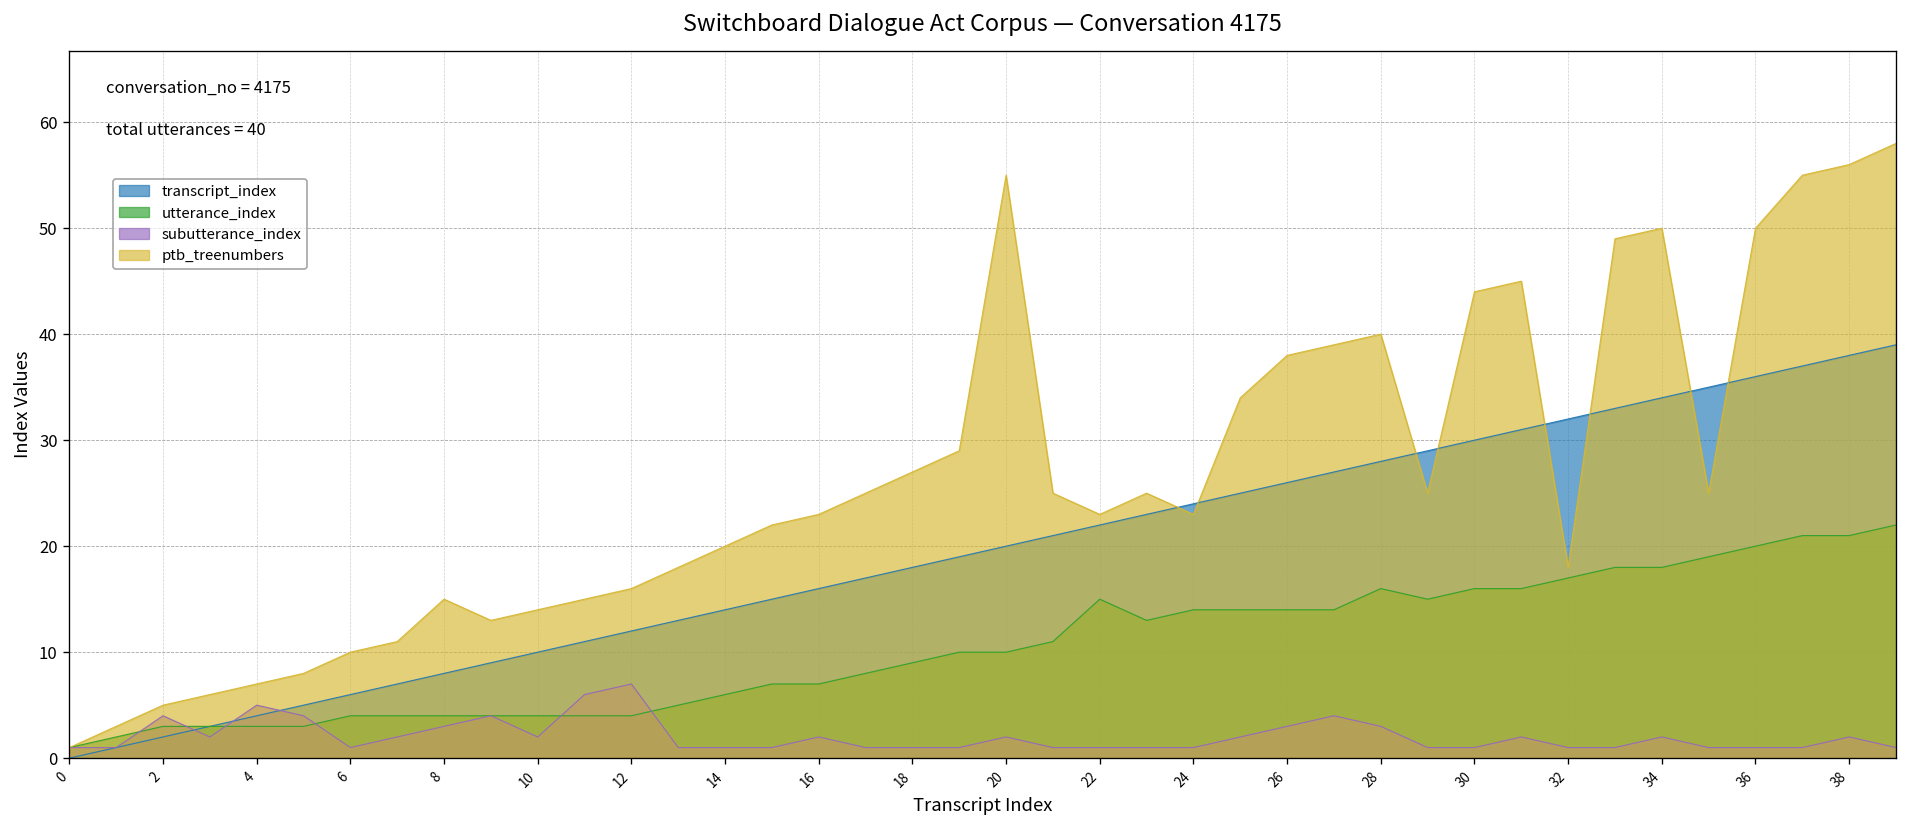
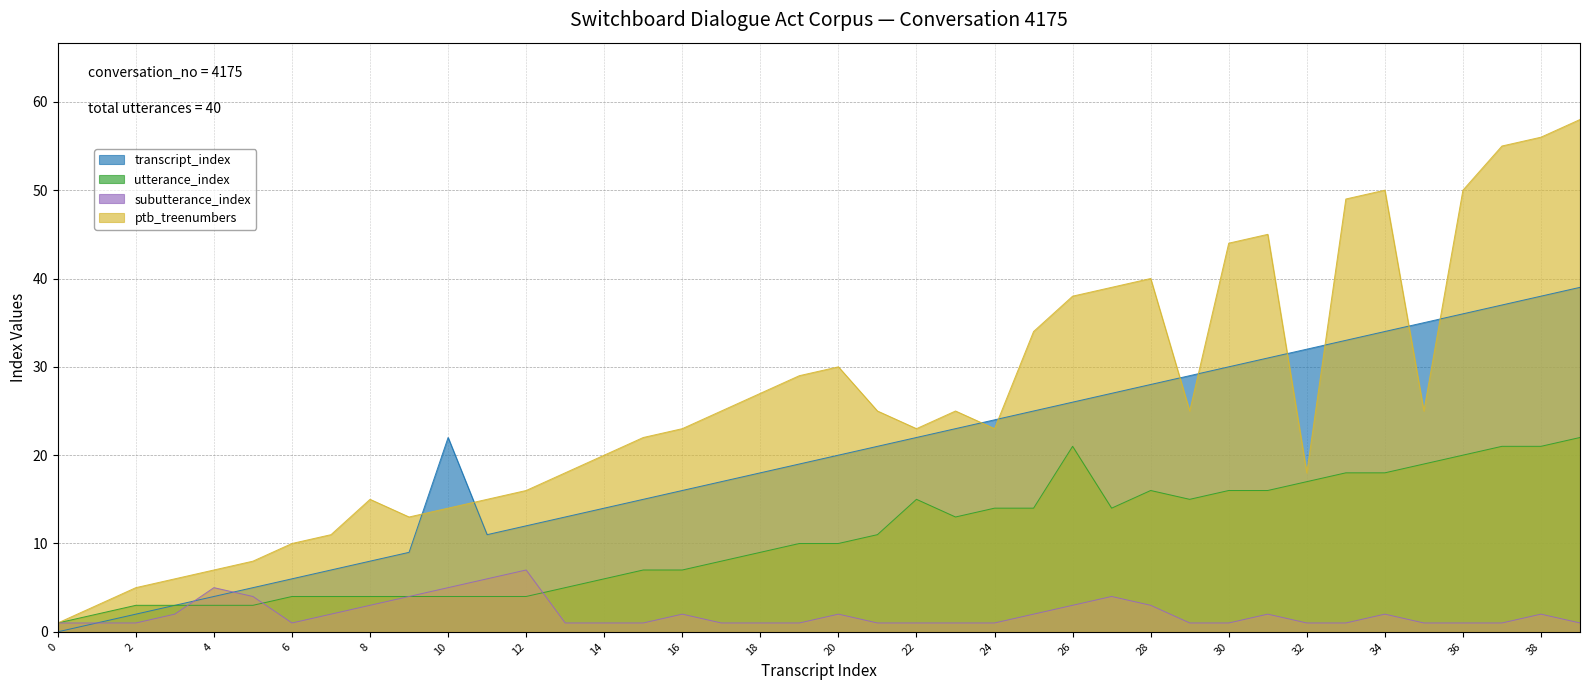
subutterance_index, 2: 4 -> 1
transcript_index, 10: 10 -> 22
subutterance_index, 10: 2 -> 5
ptb_treenumbers, 20: 55 -> 30
utterance_index, 26: 14 -> 21
